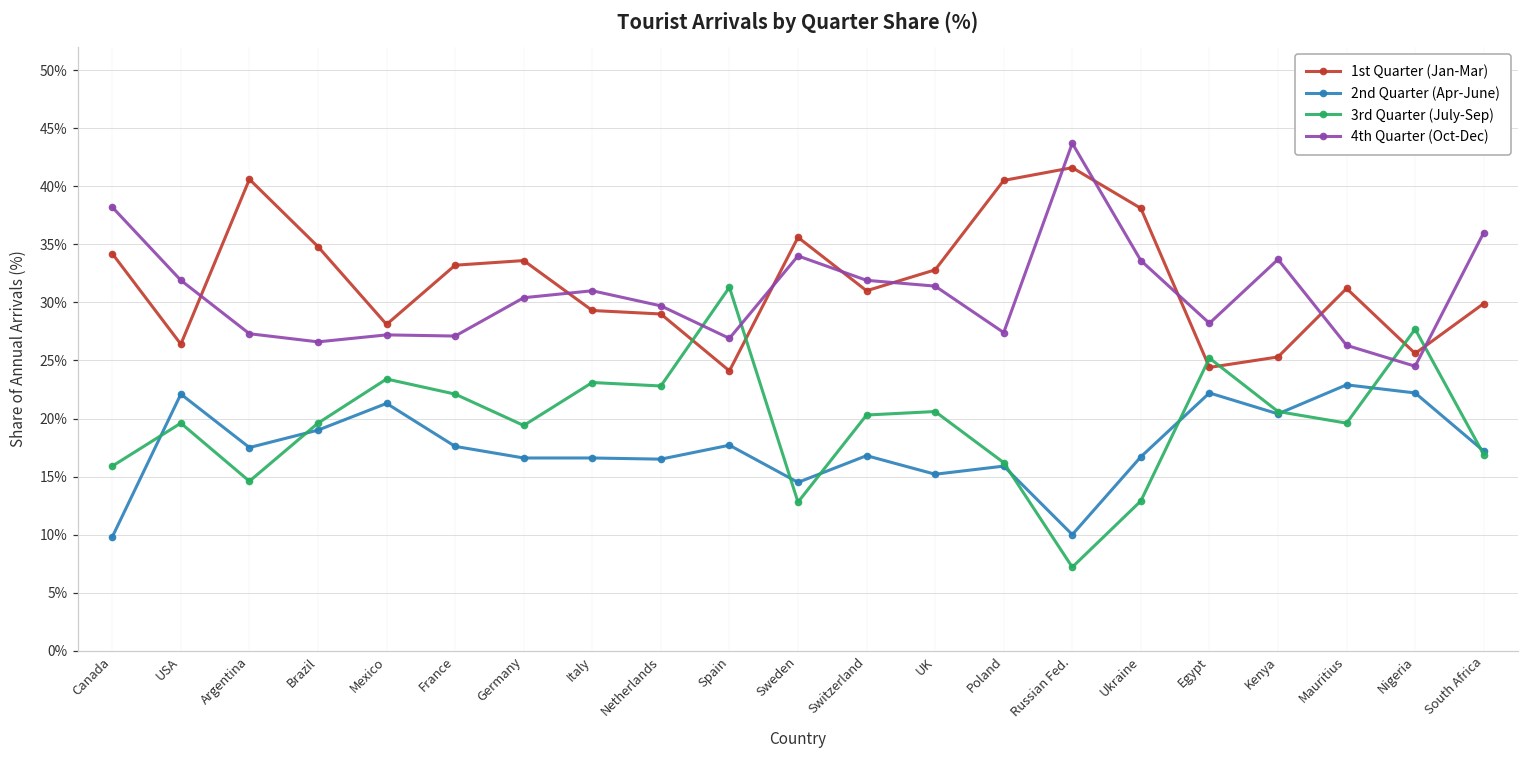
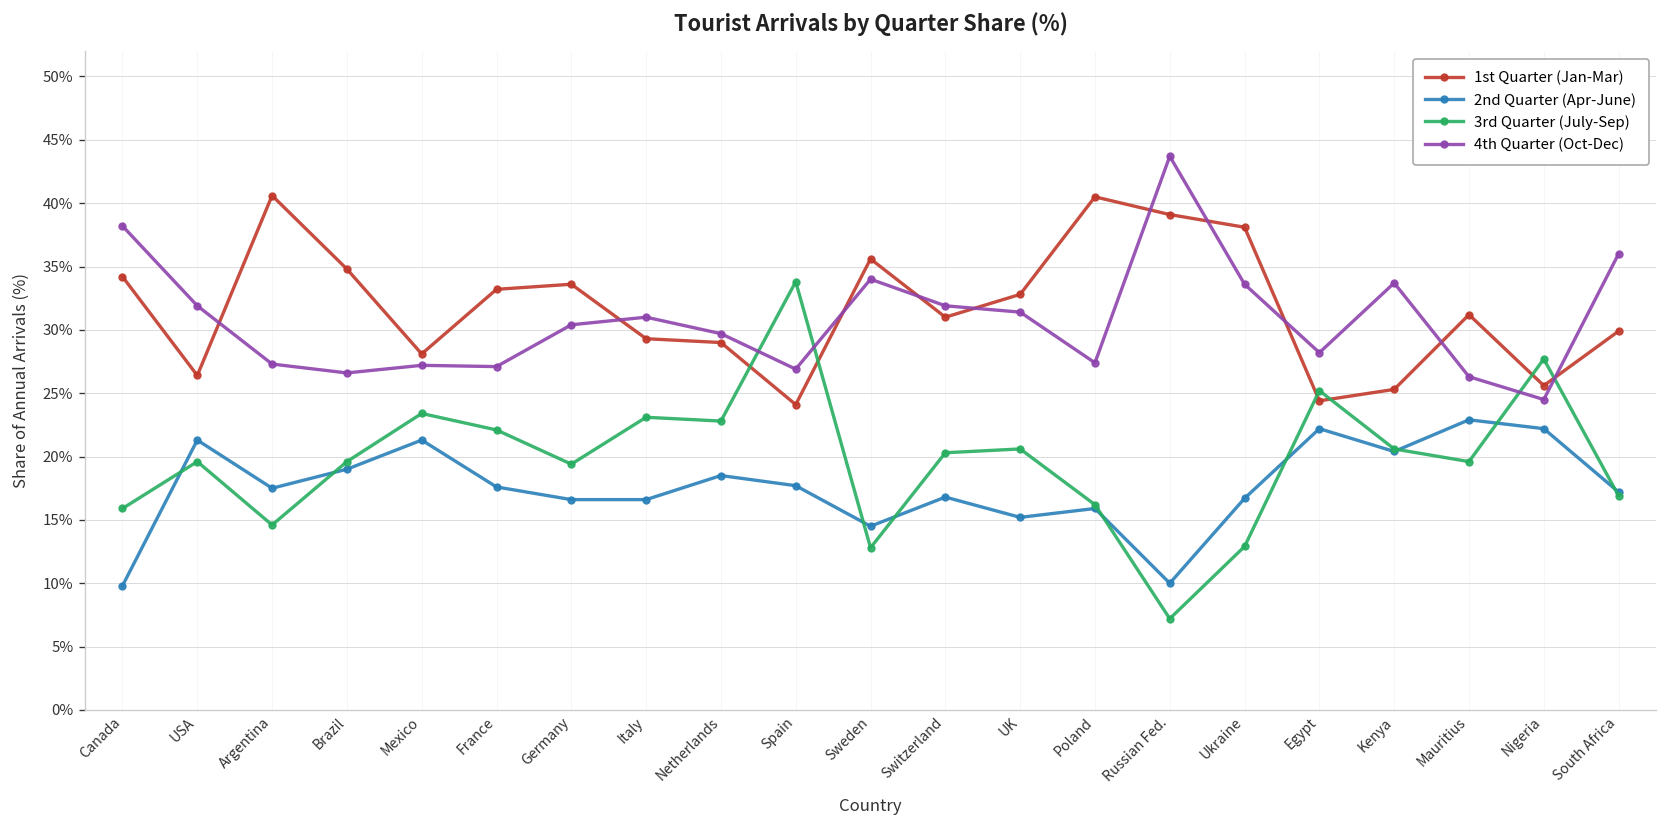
2nd Quarter (Apr-June), USA: 22.1% -> 21.3%
2nd Quarter (Apr-June), Netherlands: 16.5% -> 18.5%
3rd Quarter (July-Sep), Spain: 31.3% -> 33.8%
1st Quarter (Jan-Mar), Russian Fed.: 41.6% -> 39.1%
